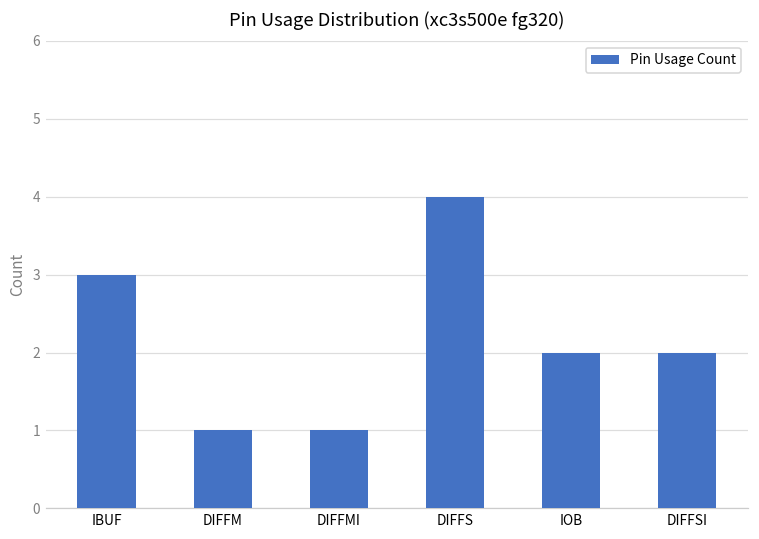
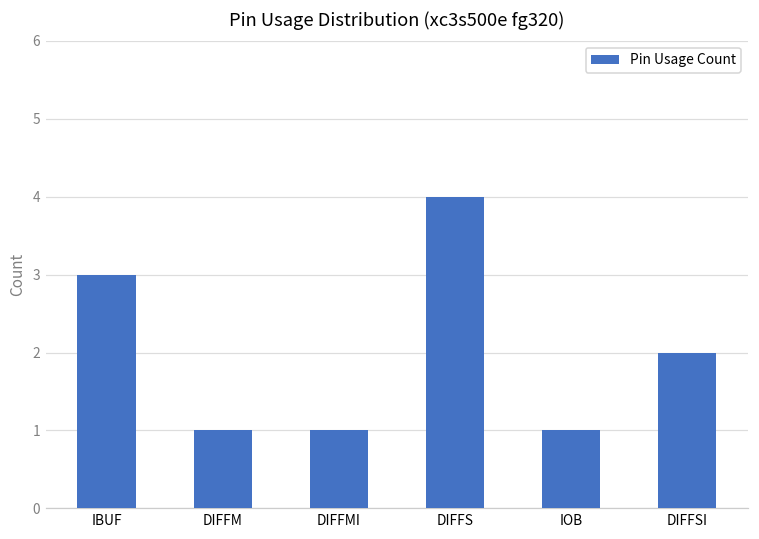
IOB: 2 -> 1
